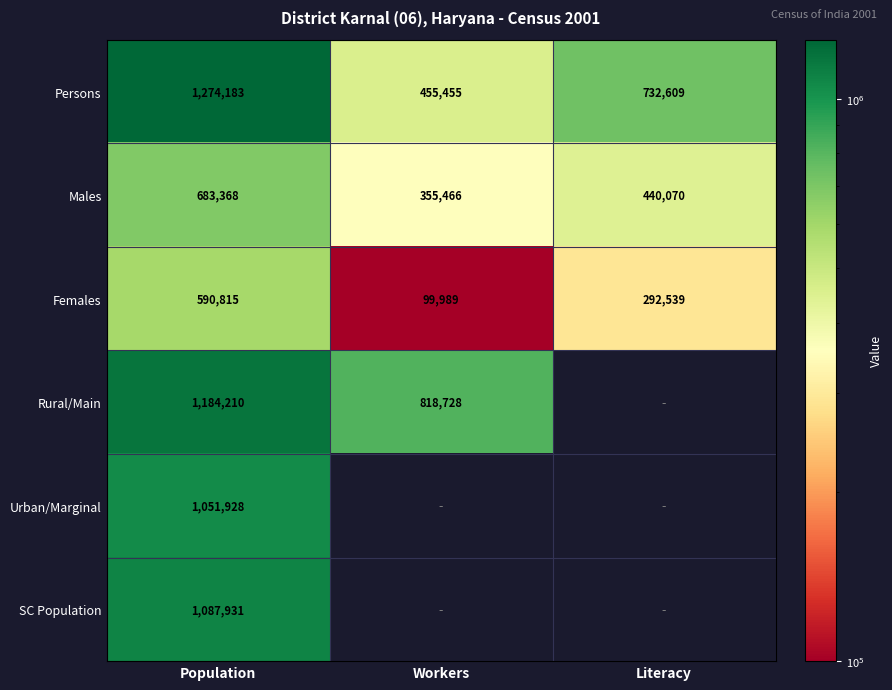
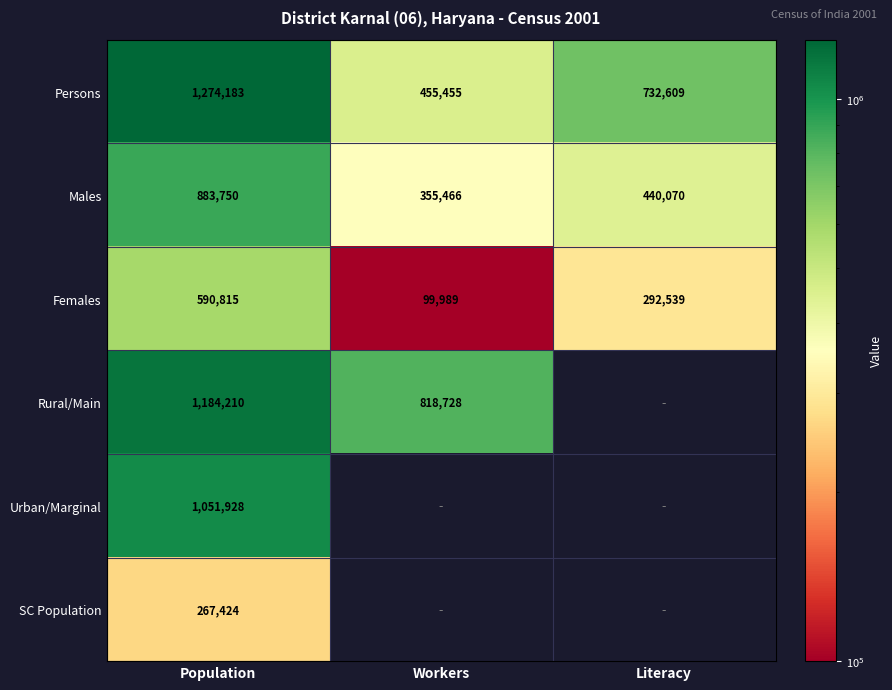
Males, Population: 683,368 -> 883,750
SC Population, Population: 1,087,931 -> 267,424
